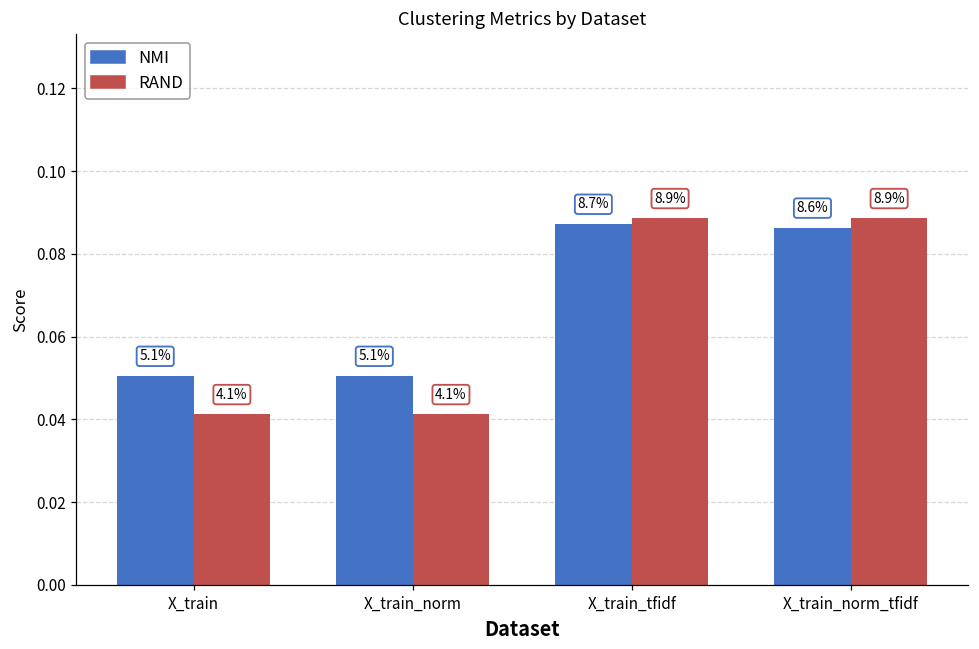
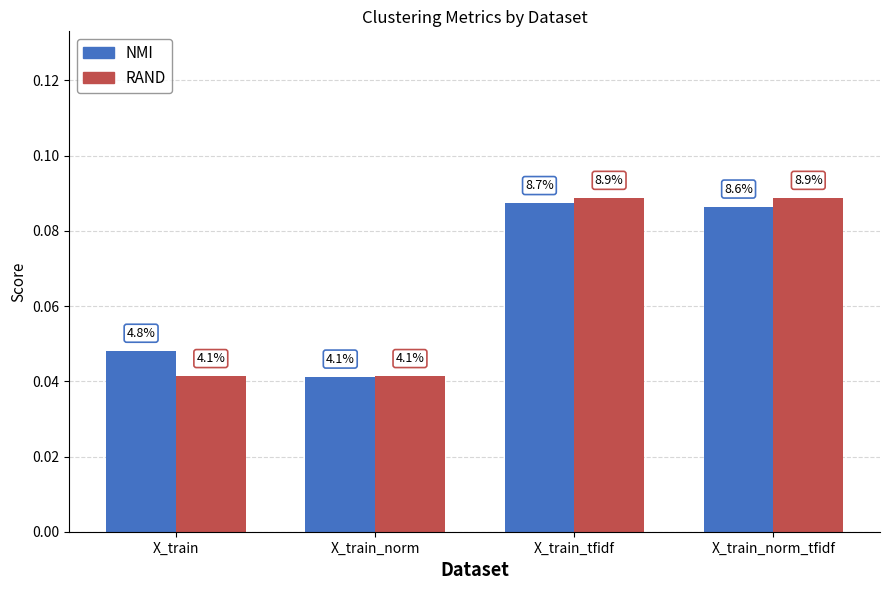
NMI, X_train: 5.1% -> 4.8%
NMI, X_train_norm: 5.1% -> 4.1%
